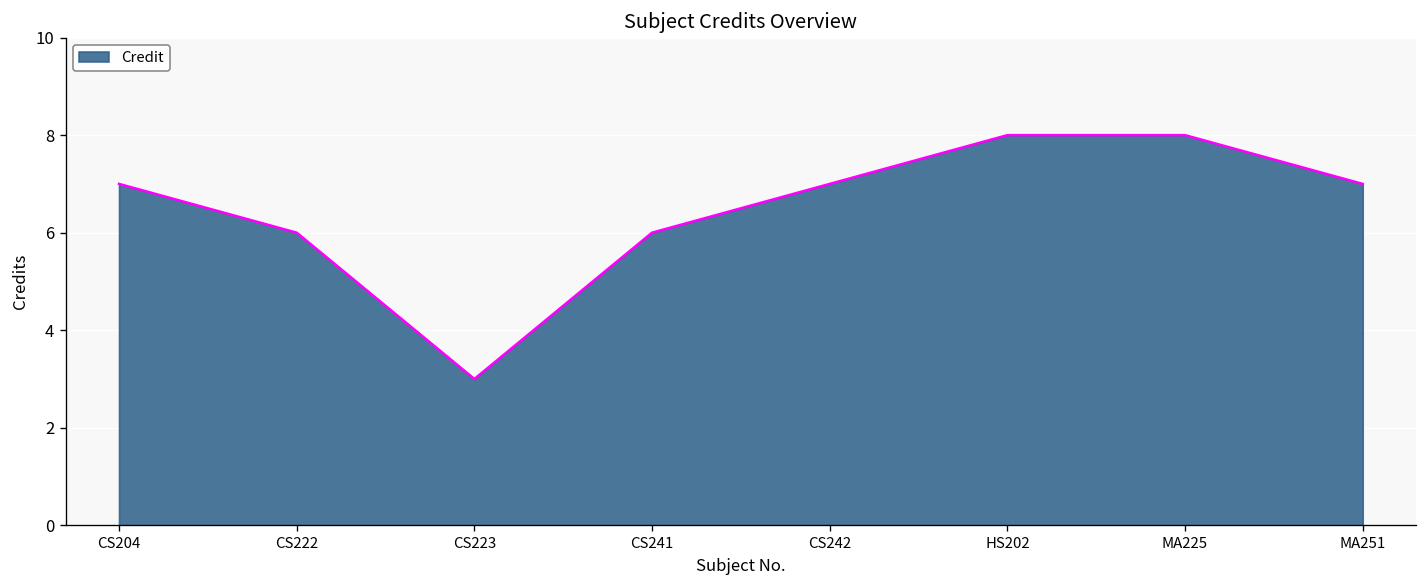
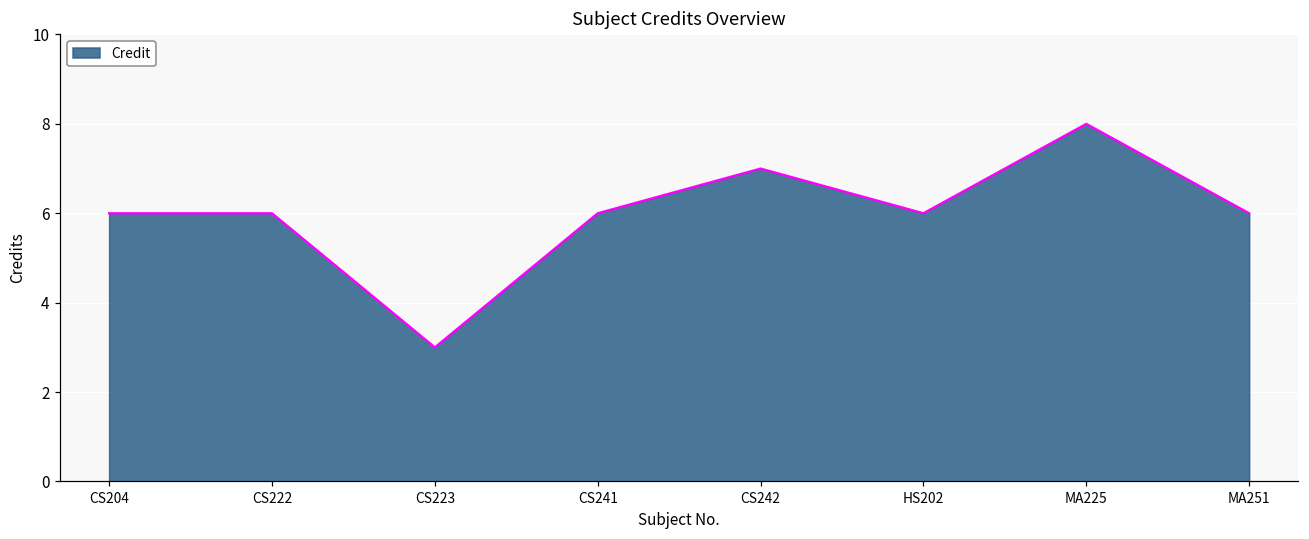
CS204: 7 -> 6
HS202: 8 -> 6
MA251: 7 -> 6
